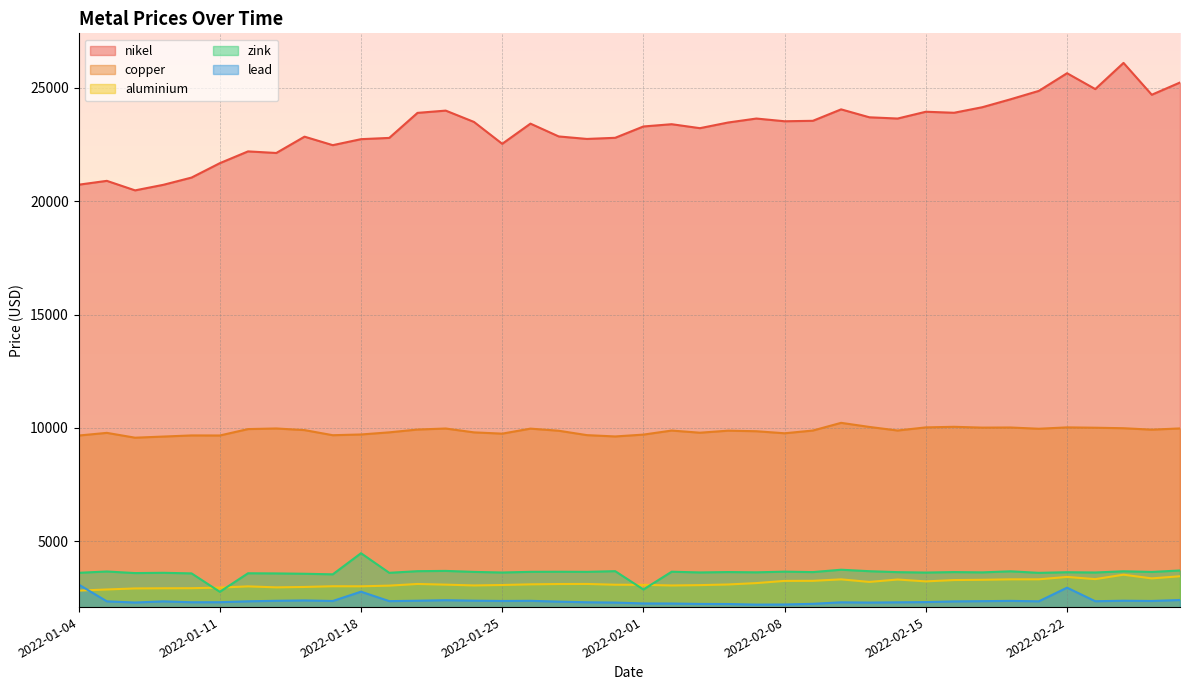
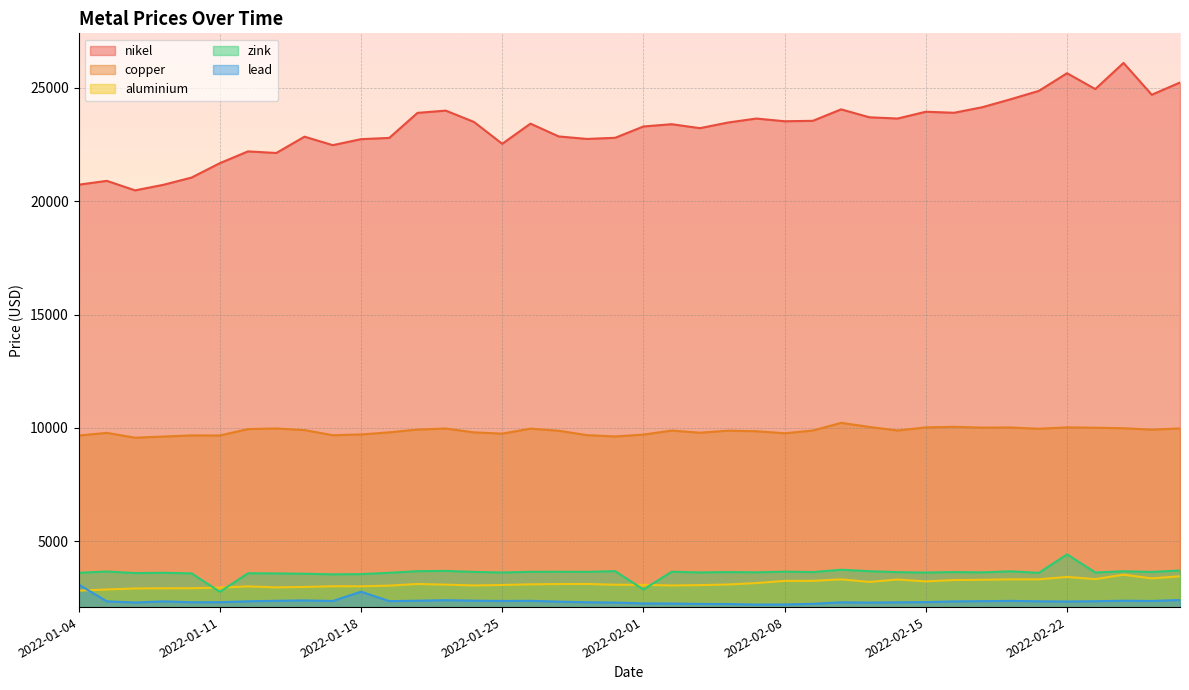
zink, 2022-01-18: 4500 -> 3500
zink, 2022-02-22: 3600 -> 4400
lead, 2022-02-22: 2900 -> 2300
